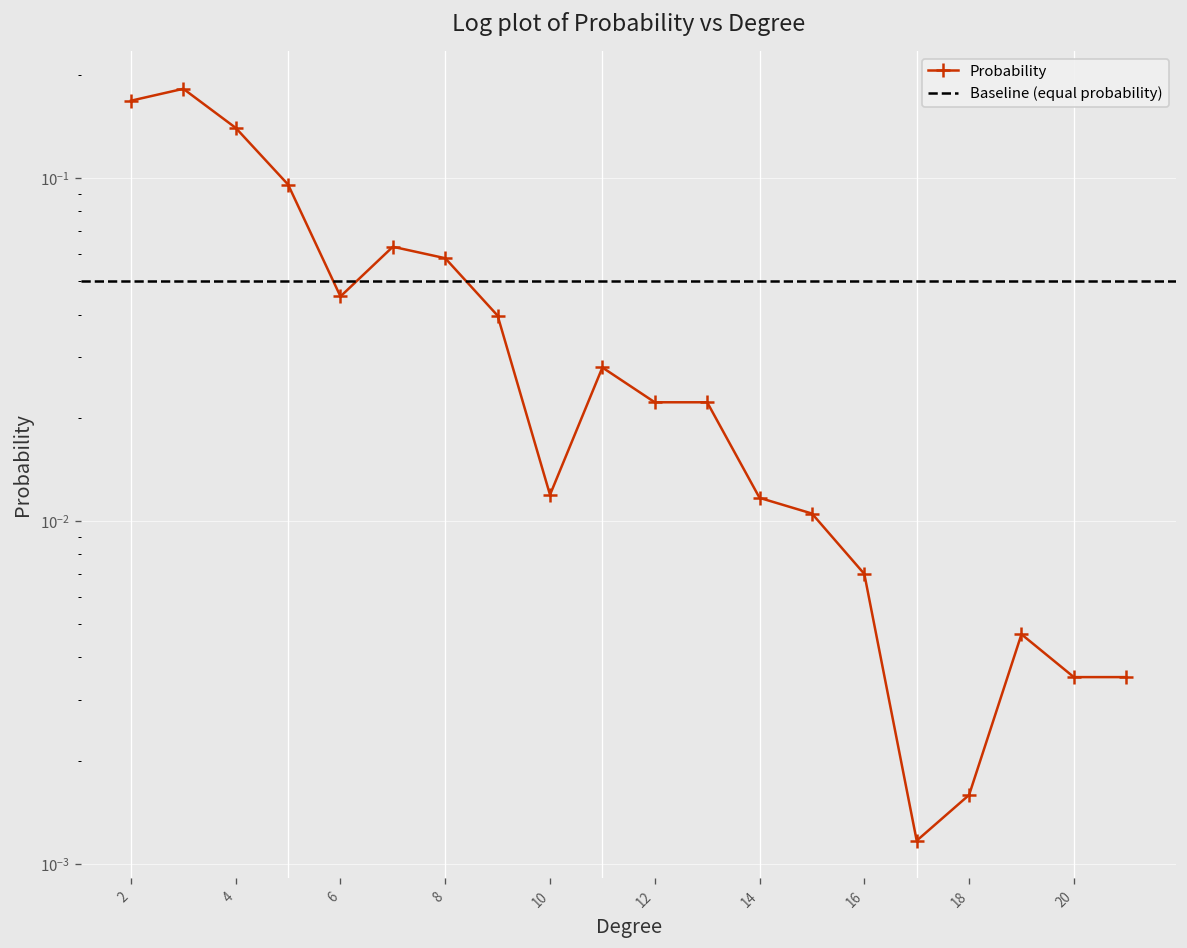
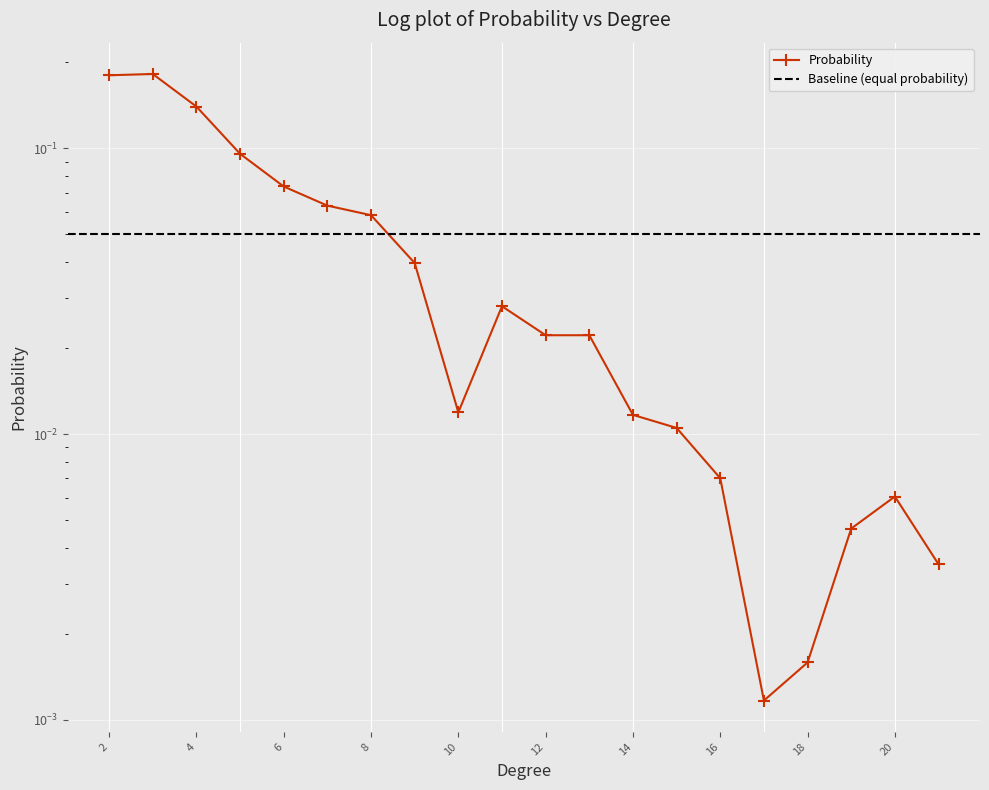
2: 0.17 -> 0.18
6: 0.045 -> 0.074
20: 0.0035 -> 0.0060
